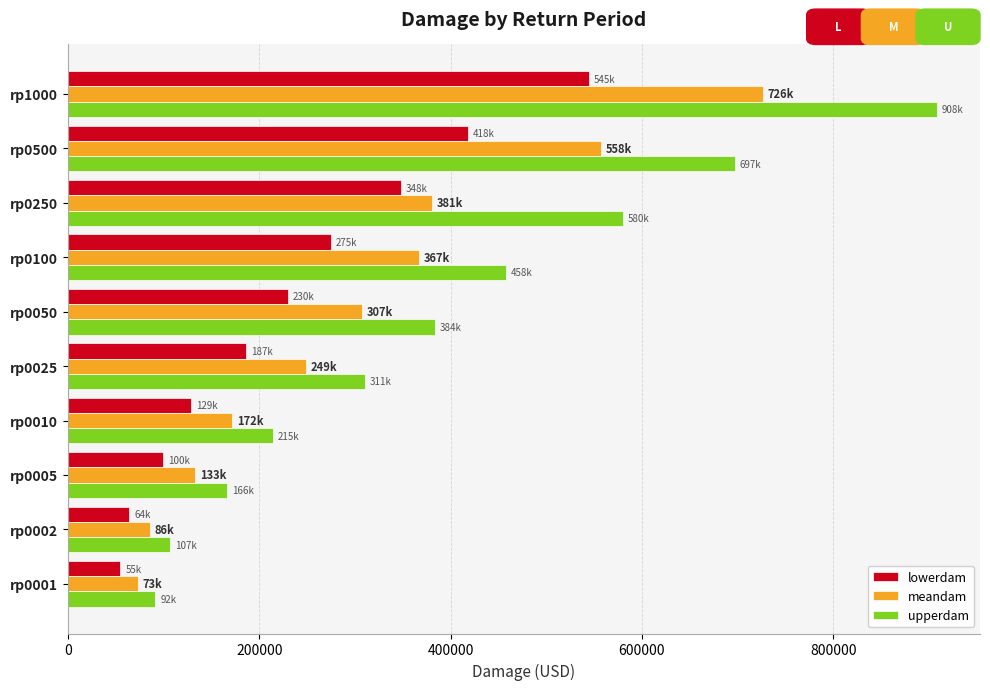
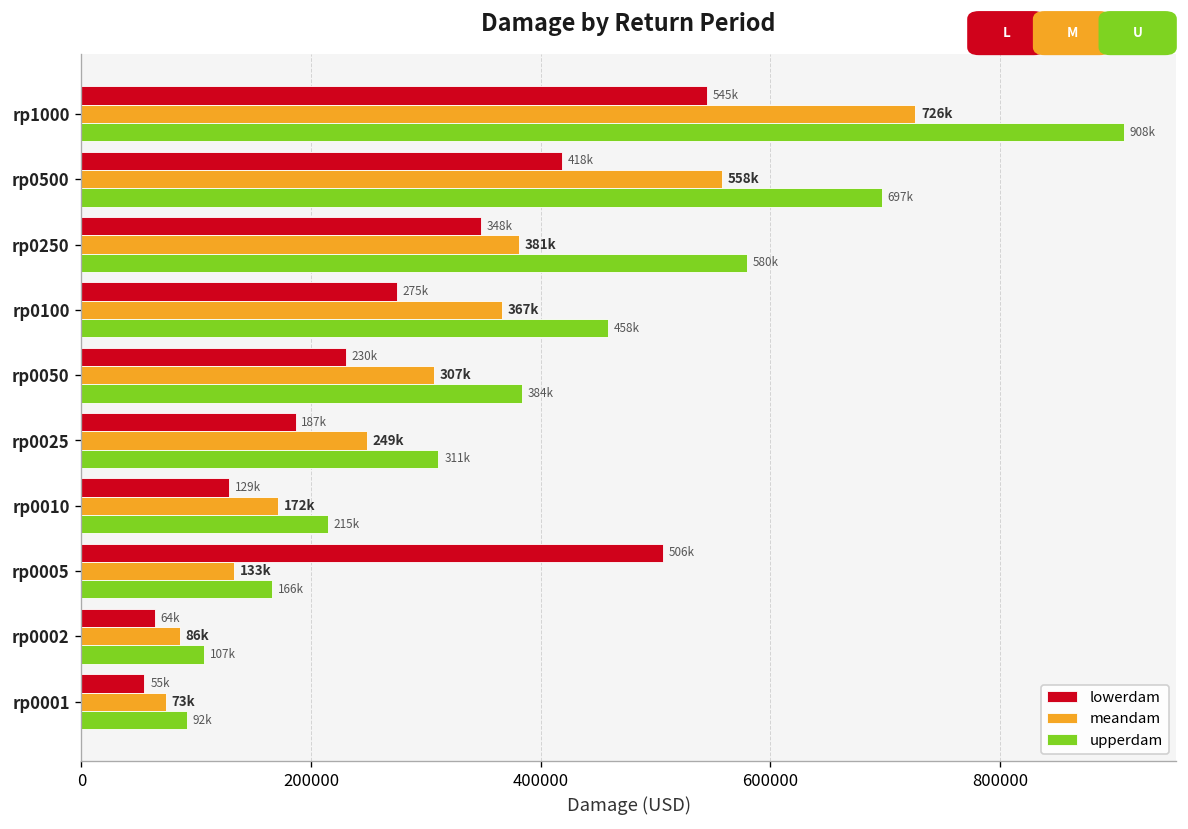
lowerdam, rp0005: 100k -> 506k
